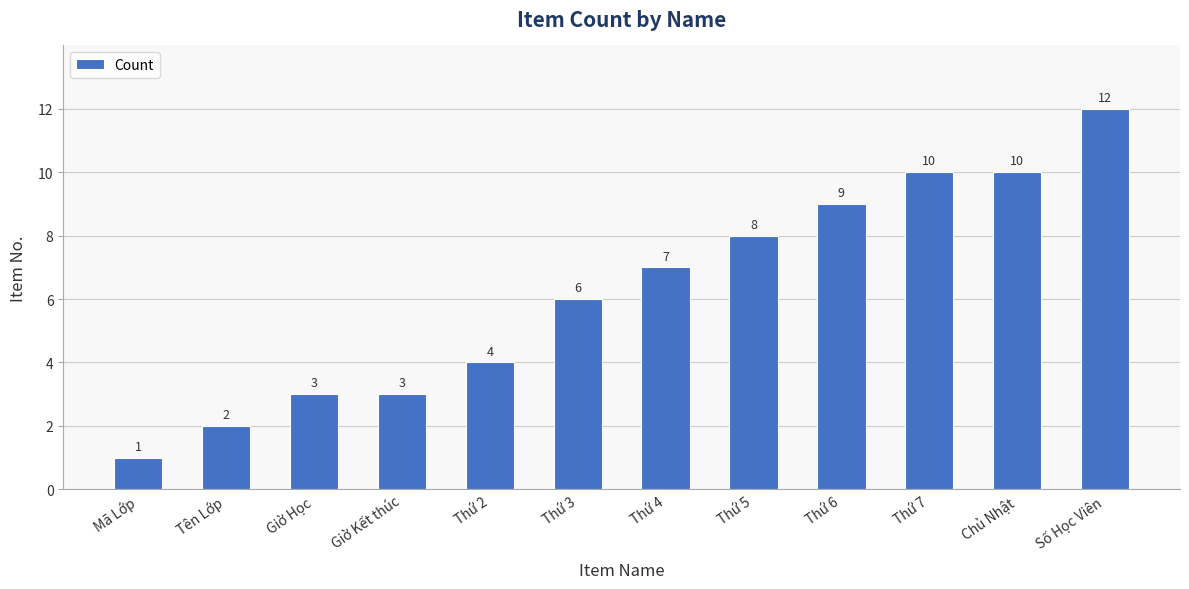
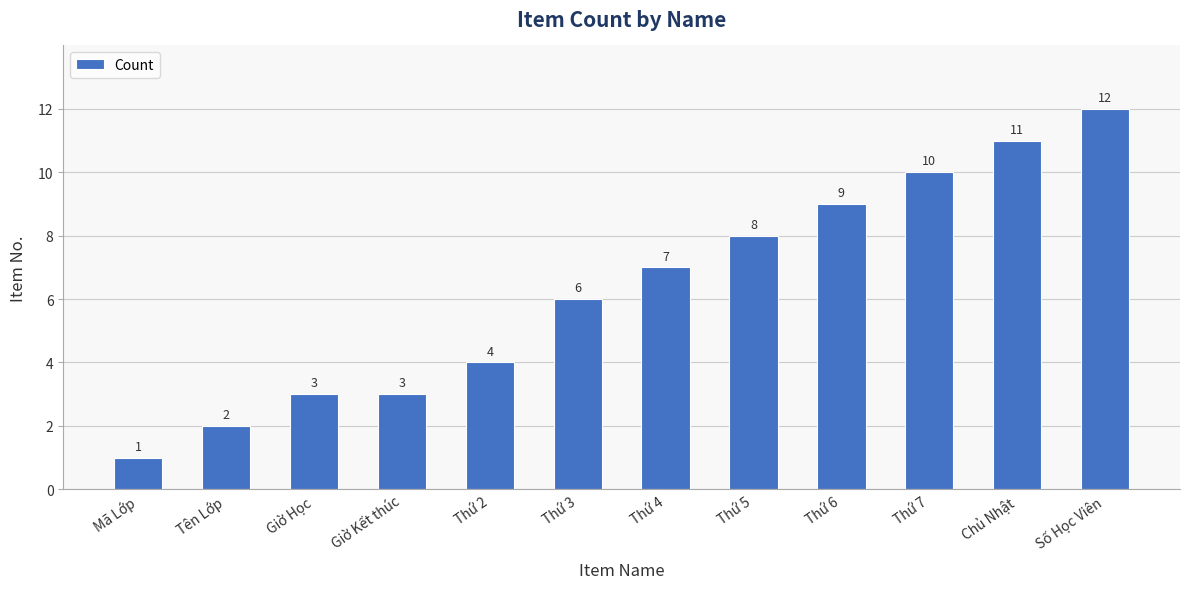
Chủ Nhật: 10 -> 11
